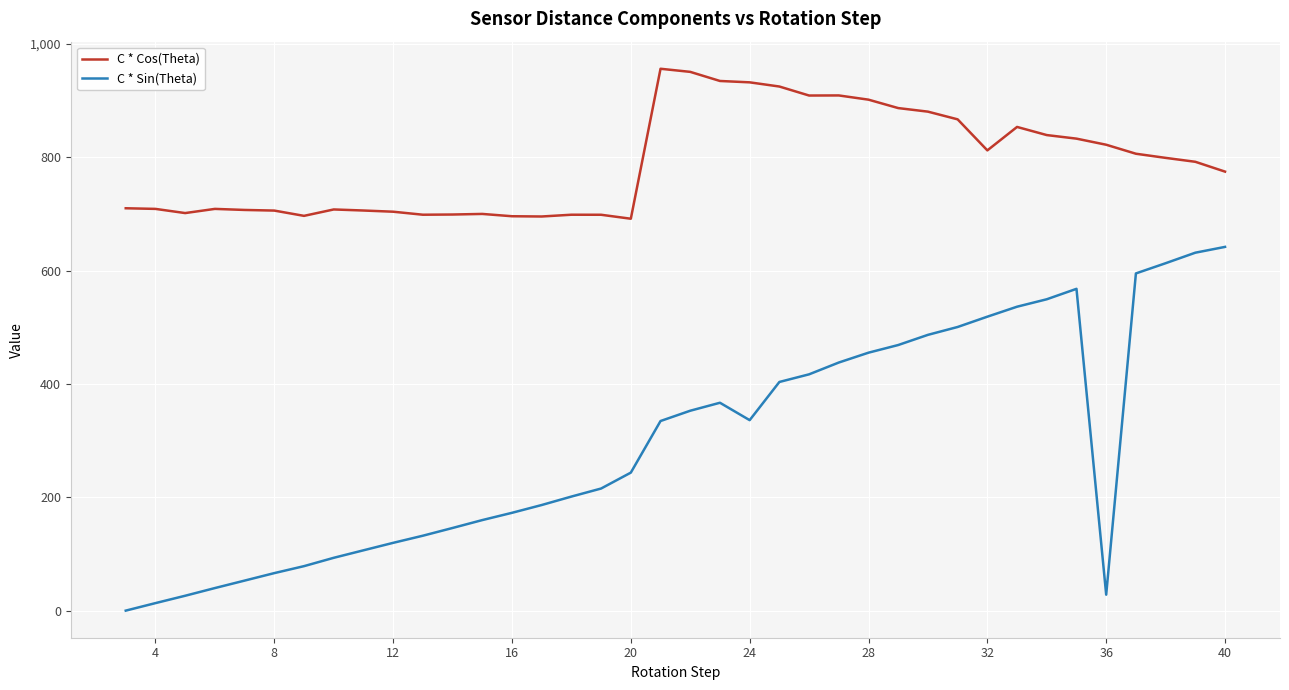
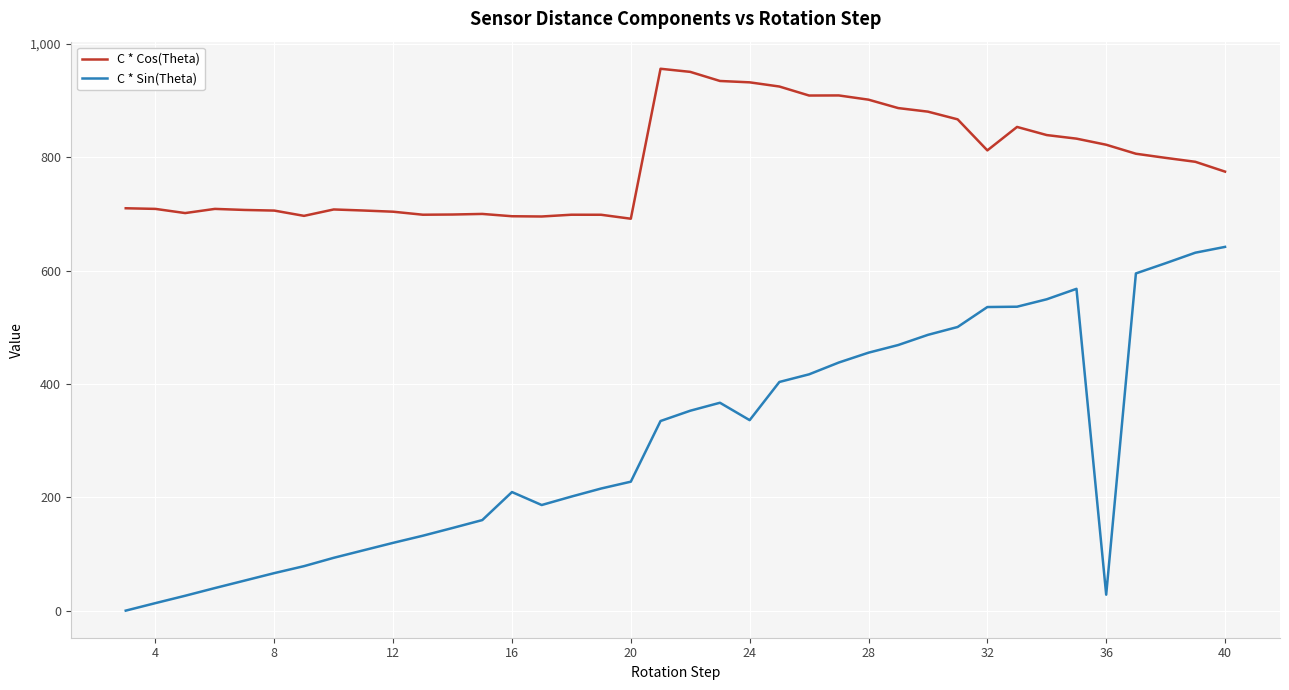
C * Sin(Theta), 16: 170 -> 210
C * Sin(Theta), 20: 240 -> 230
C * Sin(Theta), 32: 520 -> 540
